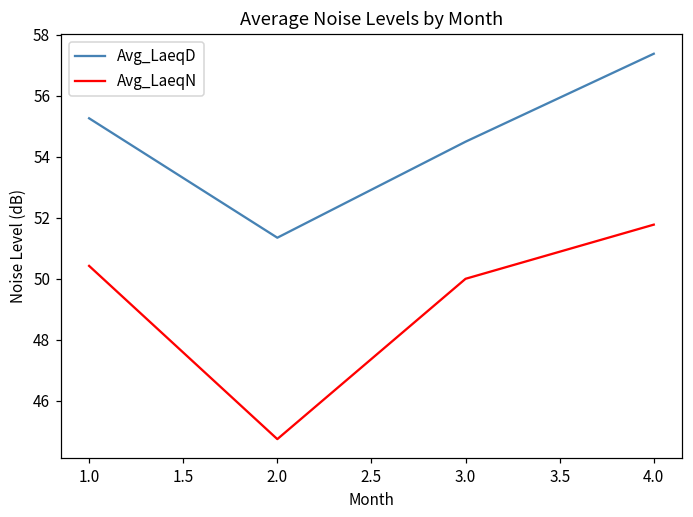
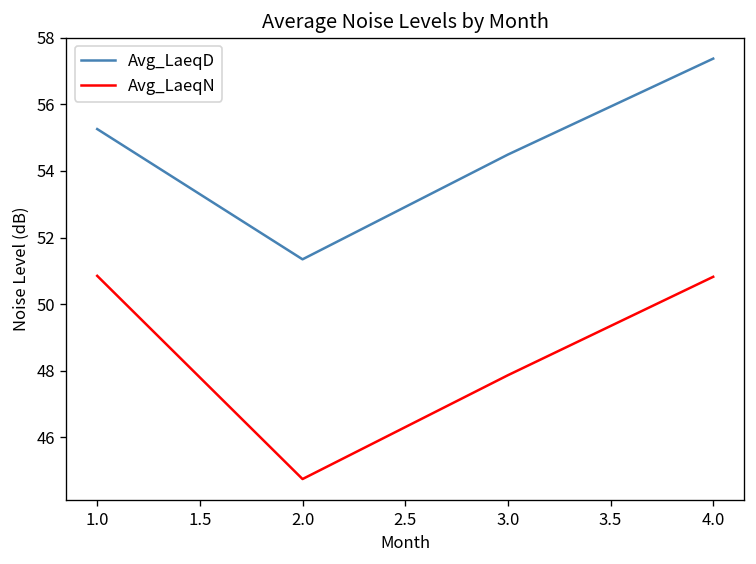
Avg_LaeqN, 1.0: 50.4 -> 50.8
Avg_LaeqN, 3.0: 50.0 -> 47.9
Avg_LaeqN, 4.0: 51.8 -> 50.8
